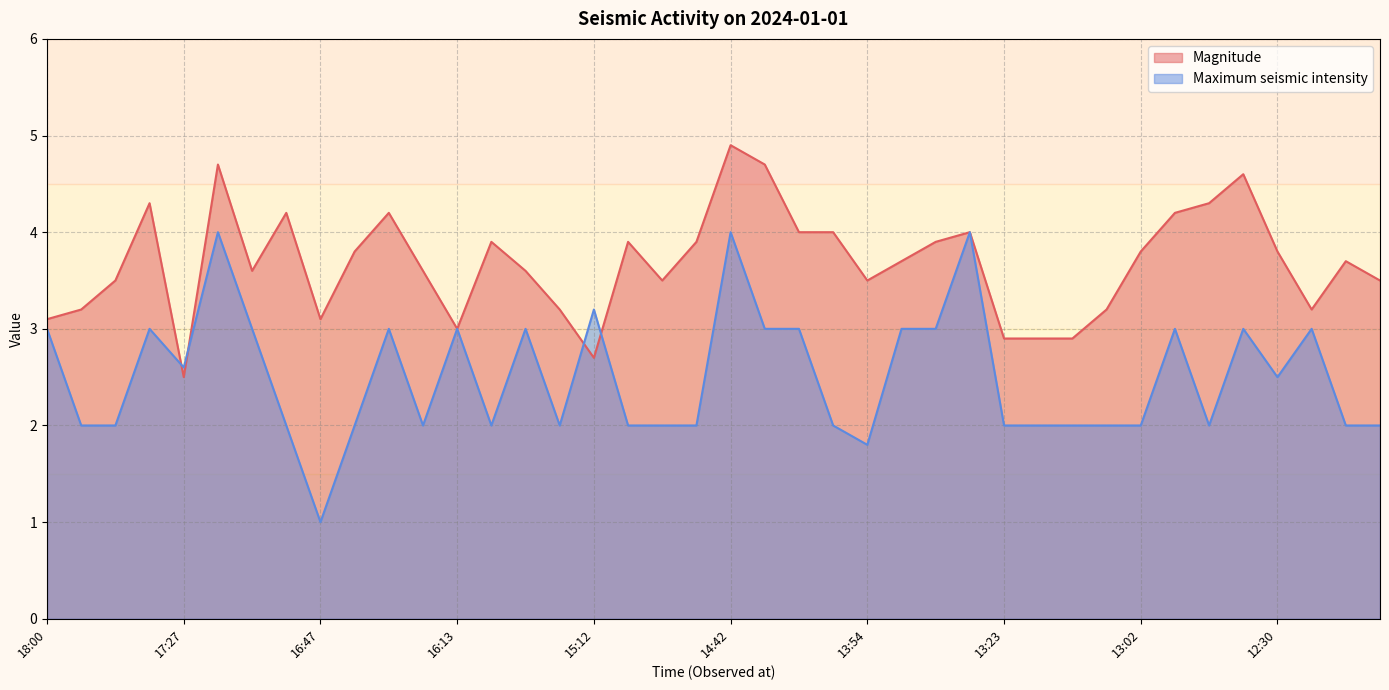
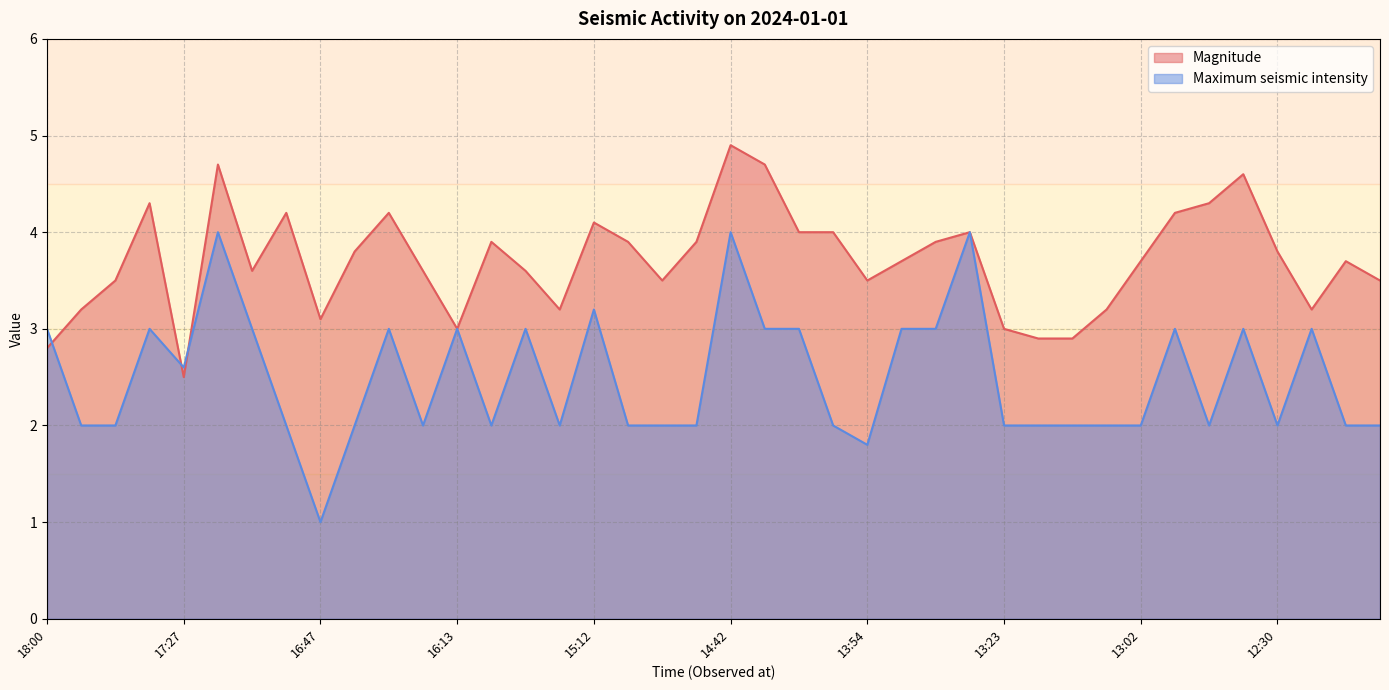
Magnitude, 18:00: 3.1 -> 2.8
Magnitude, 15:12: 2.7 -> 4.1
Magnitude, 13:23: 2.9 -> 3.0
Magnitude, 13:02: 3.8 -> 3.7
Maximum seismic intensity, 12:30: 2.5 -> 2.0
